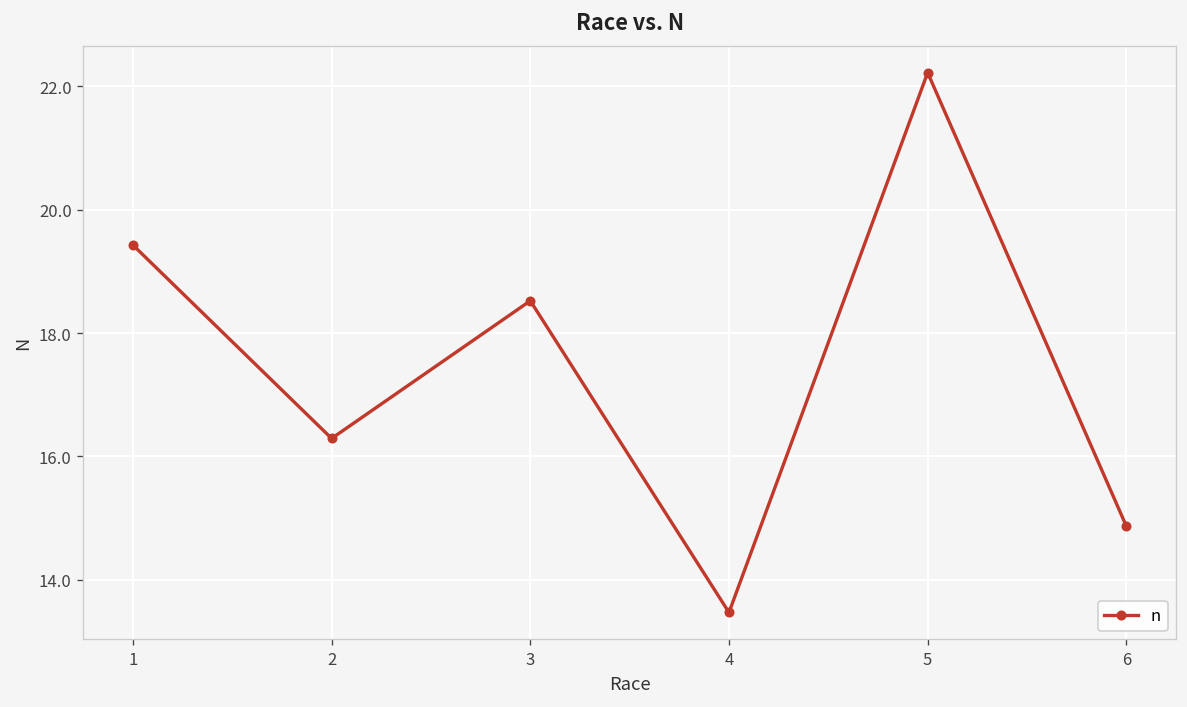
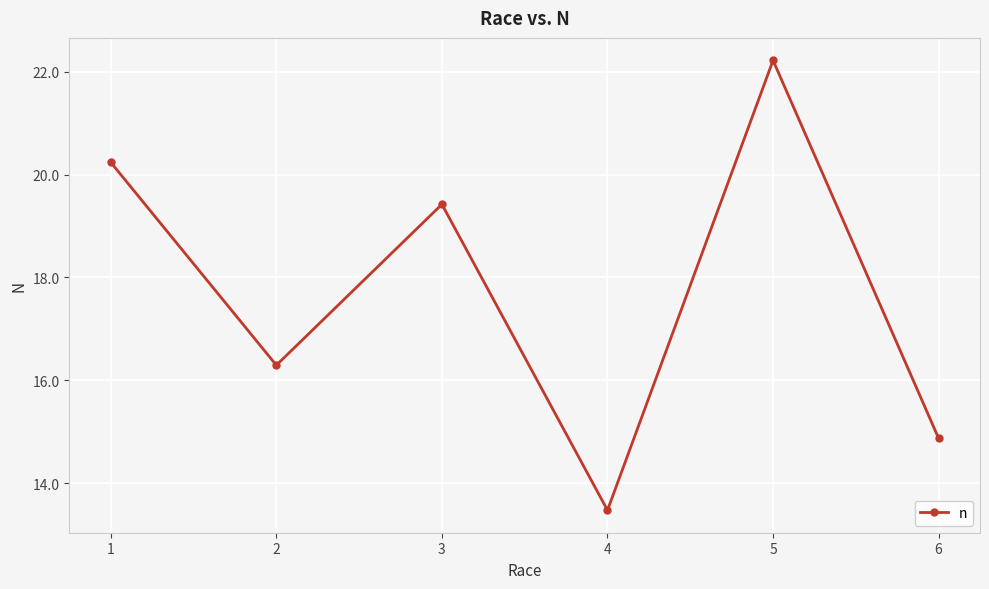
1: 19.4 -> 20.2
3: 18.5 -> 19.4
